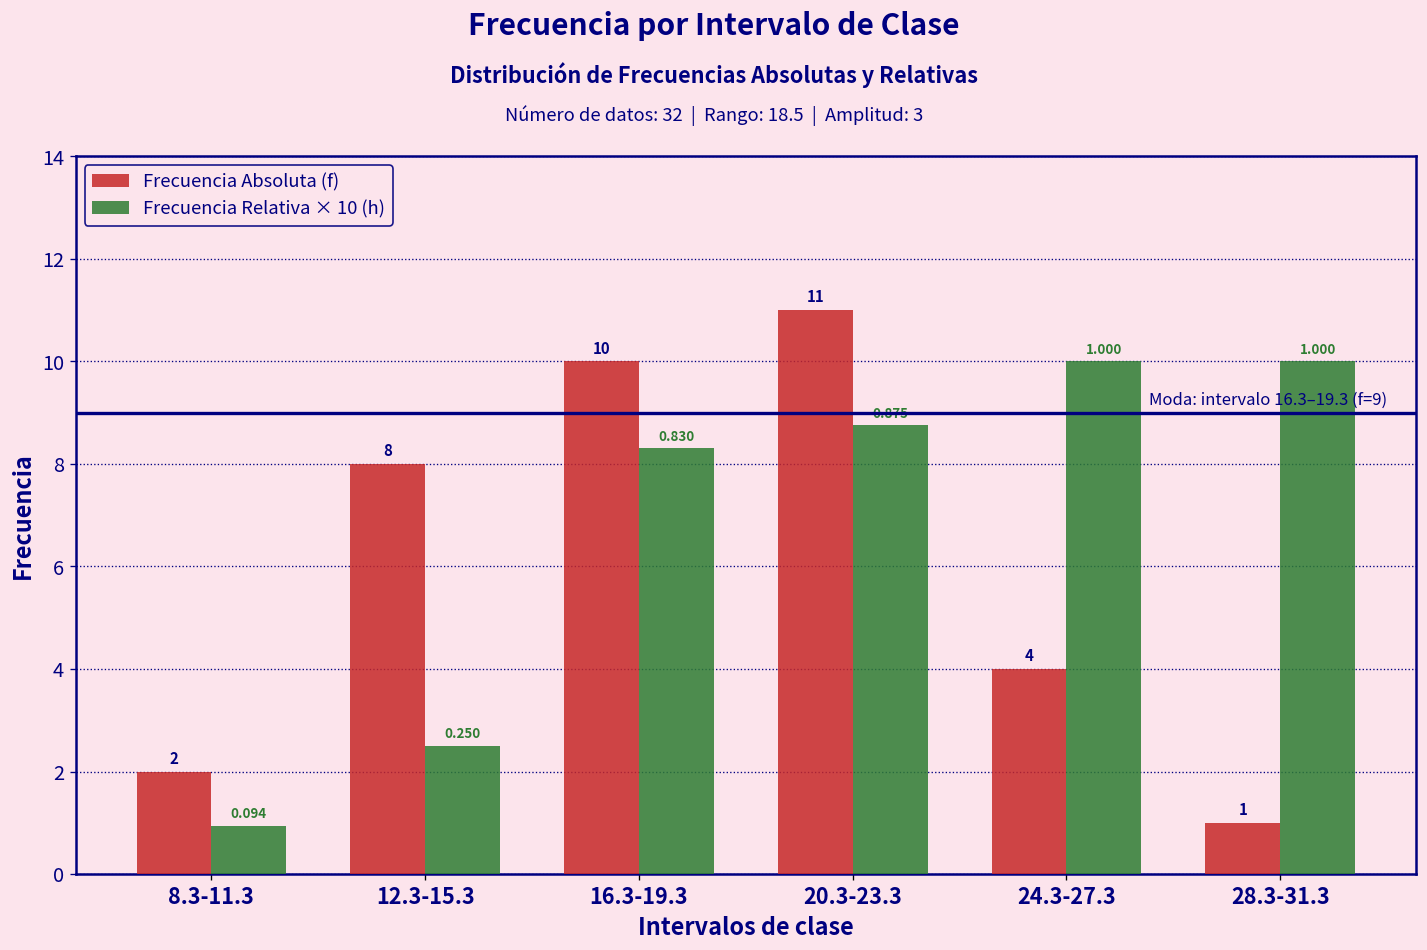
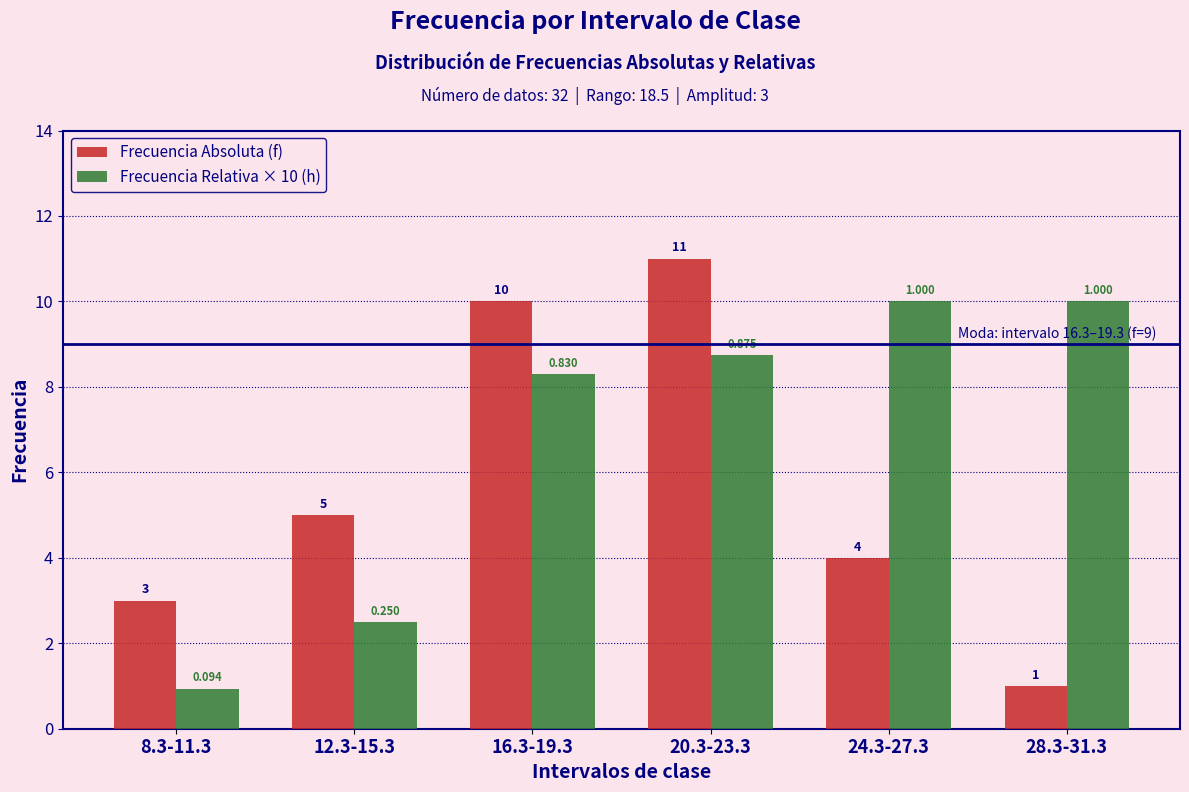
Frecuencia Absoluta (f), 8.3-11.3: 2 -> 3
Frecuencia Absoluta (f), 12.3-15.3: 8 -> 5
